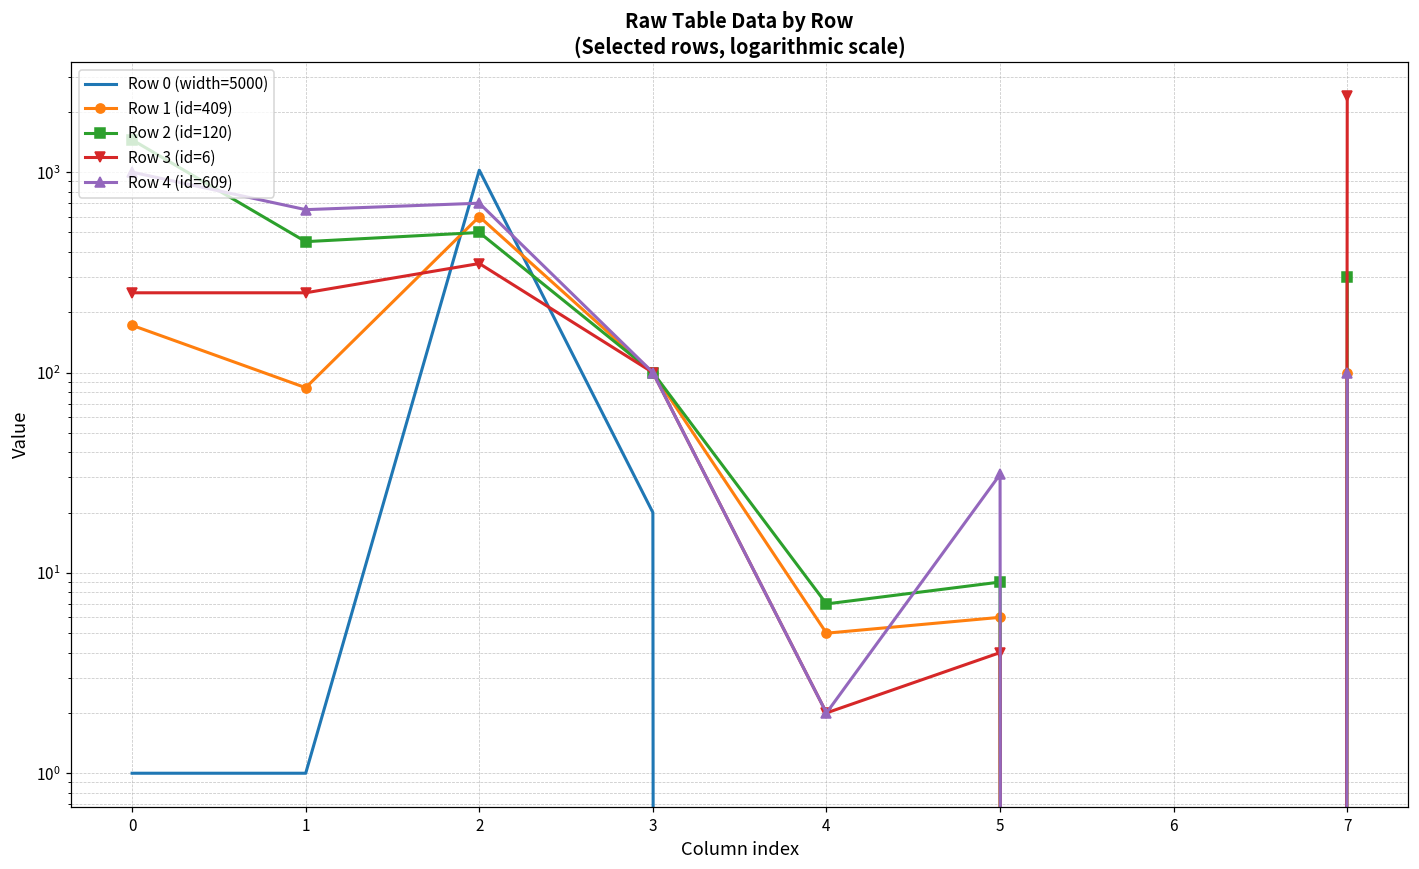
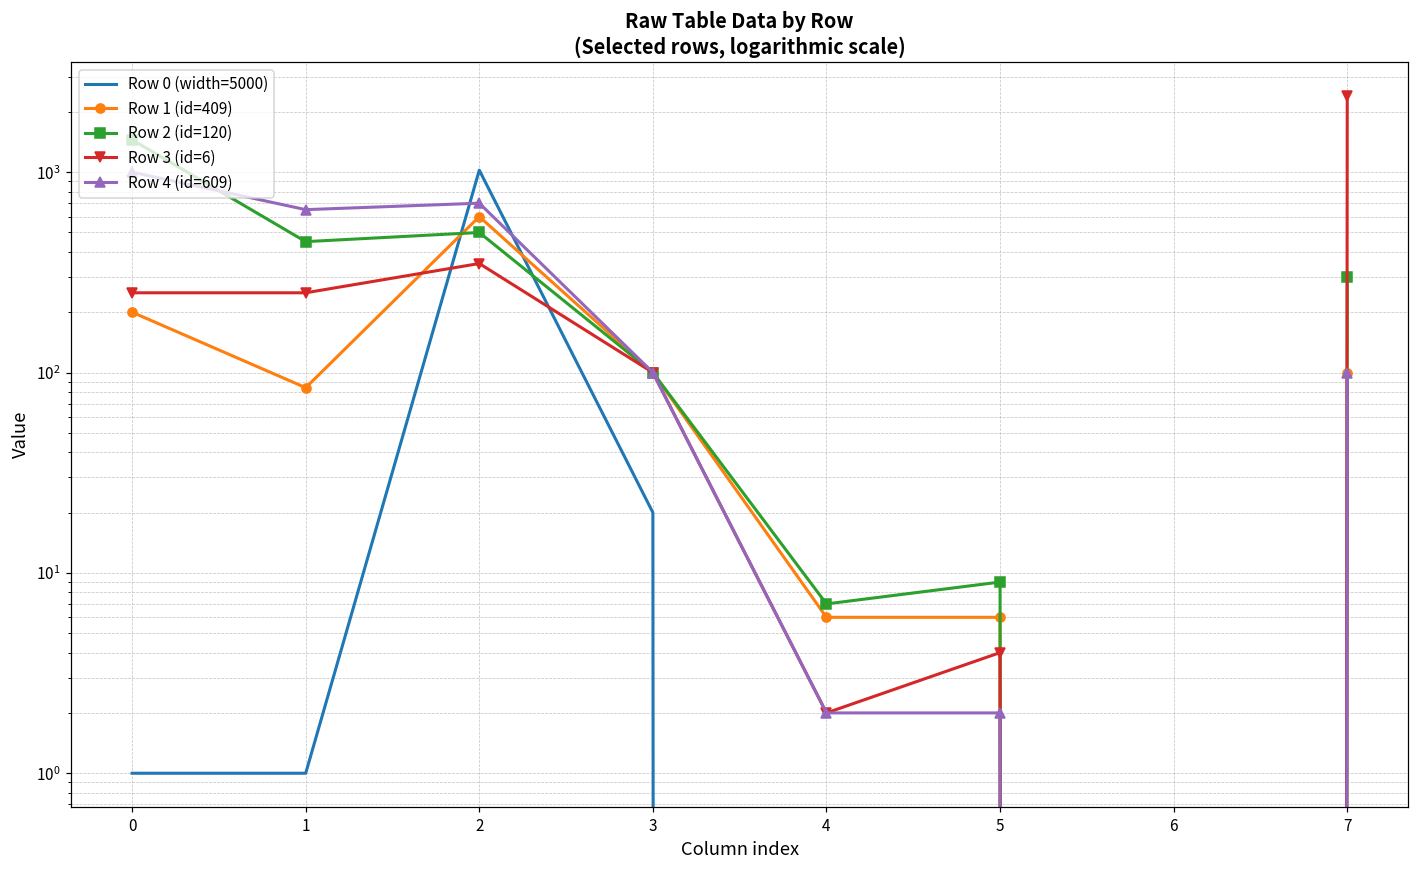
Row 1 (id=409), 0: 170 -> 200
Row 1 (id=409), 4: 5 -> 6
Row 4 (id=609), 5: 31 -> 2
